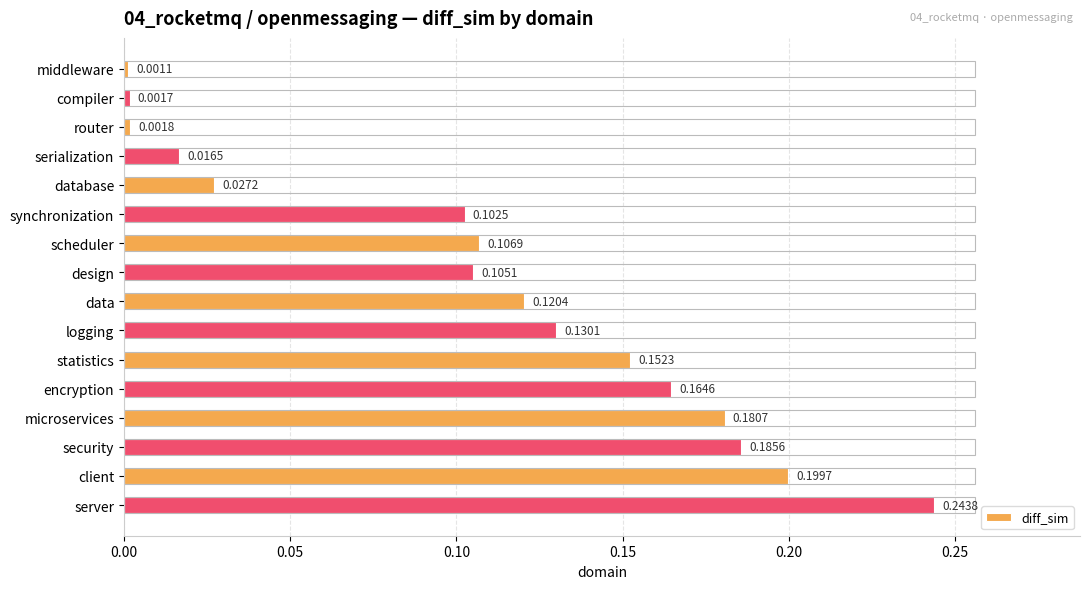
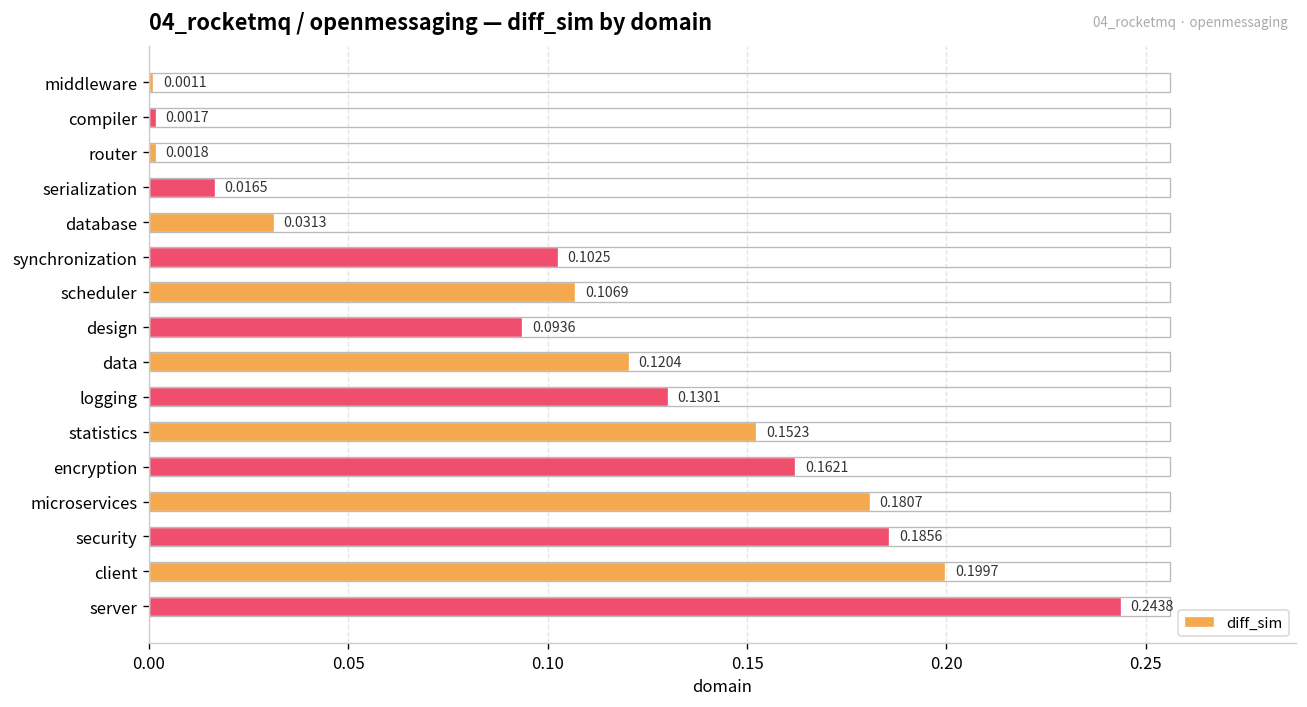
database: 0.0272 -> 0.0313
design: 0.1051 -> 0.0936
encryption: 0.1646 -> 0.1621
